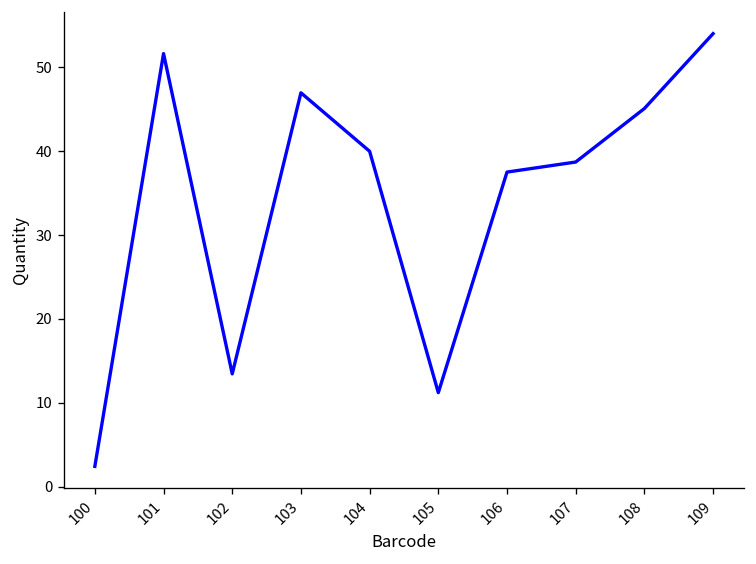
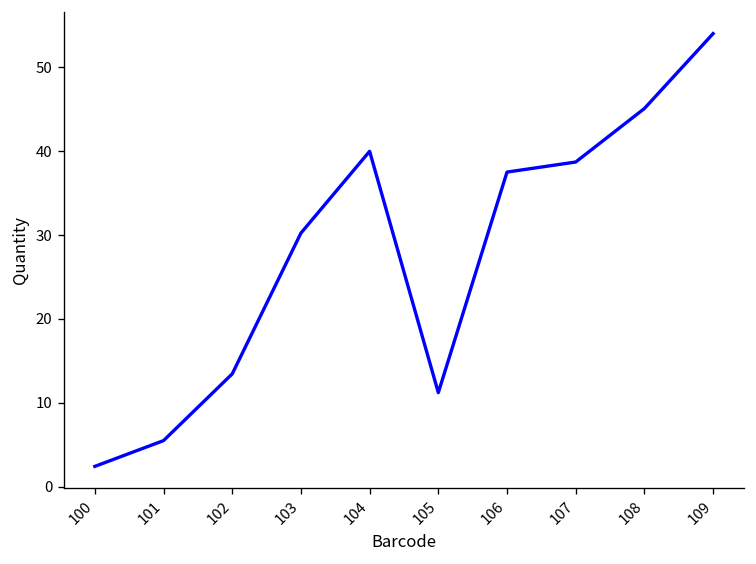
101: 52 -> 5
103: 47 -> 30
